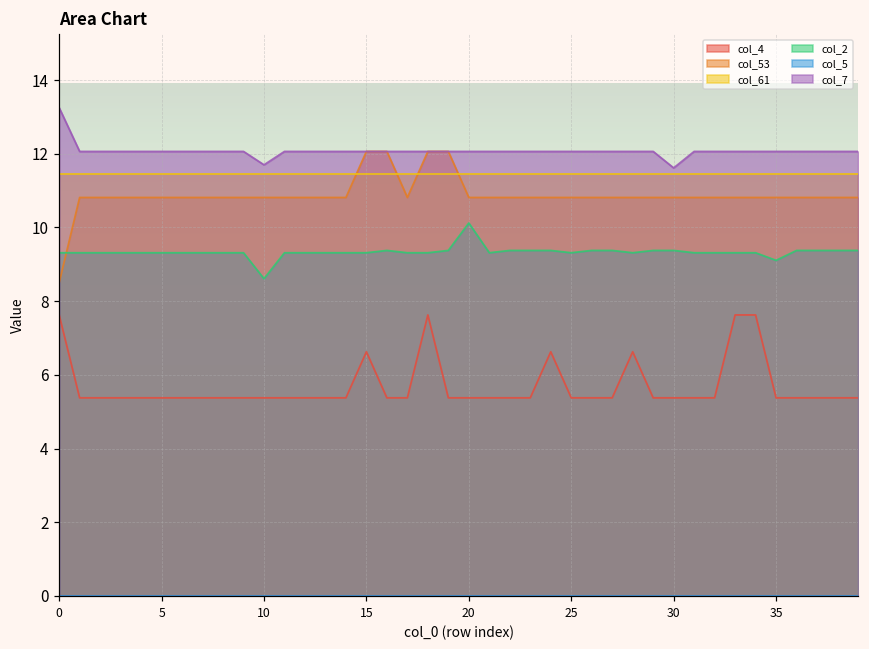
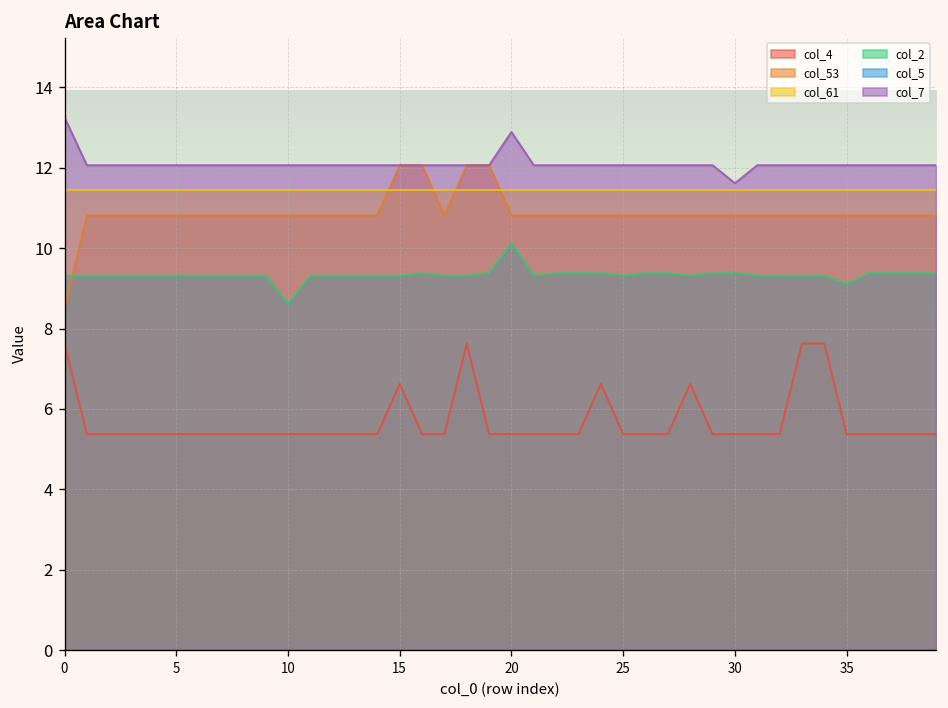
col_7, 10: 11.7 -> 12.1
col_7, 20: 12.1 -> 12.9
